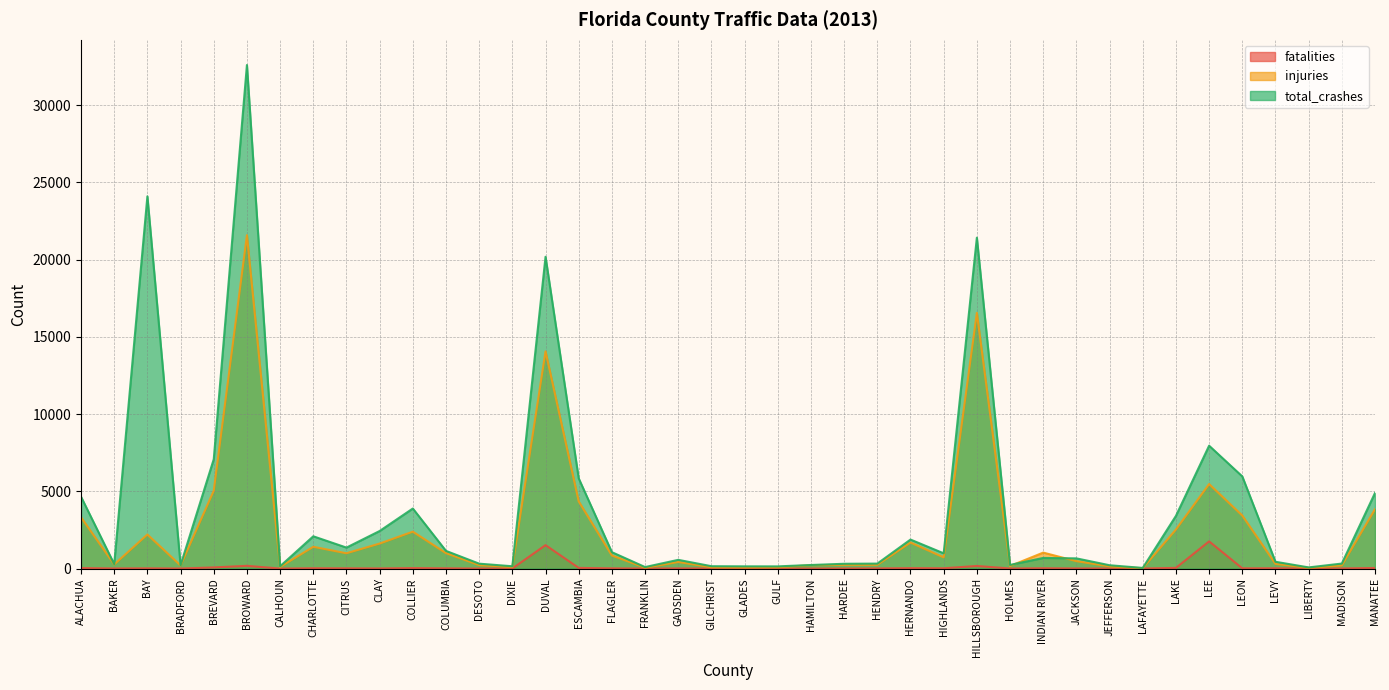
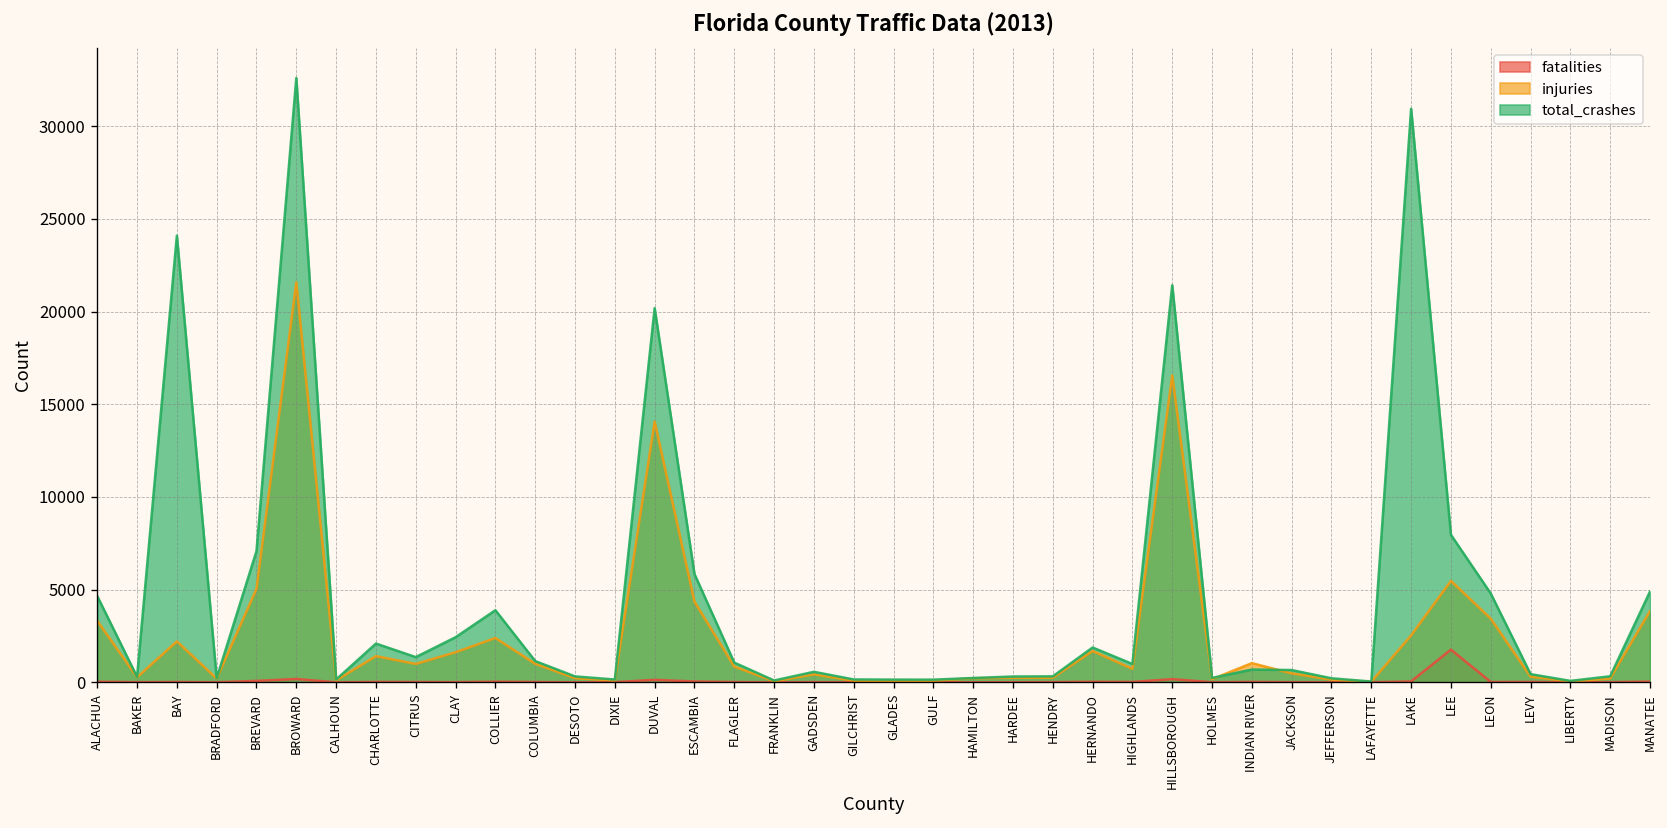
fatalities, DUVAL: 1500 -> 100
total_crashes, LAKE: 3400 -> 30900
total_crashes, LEON: 6000 -> 4800
